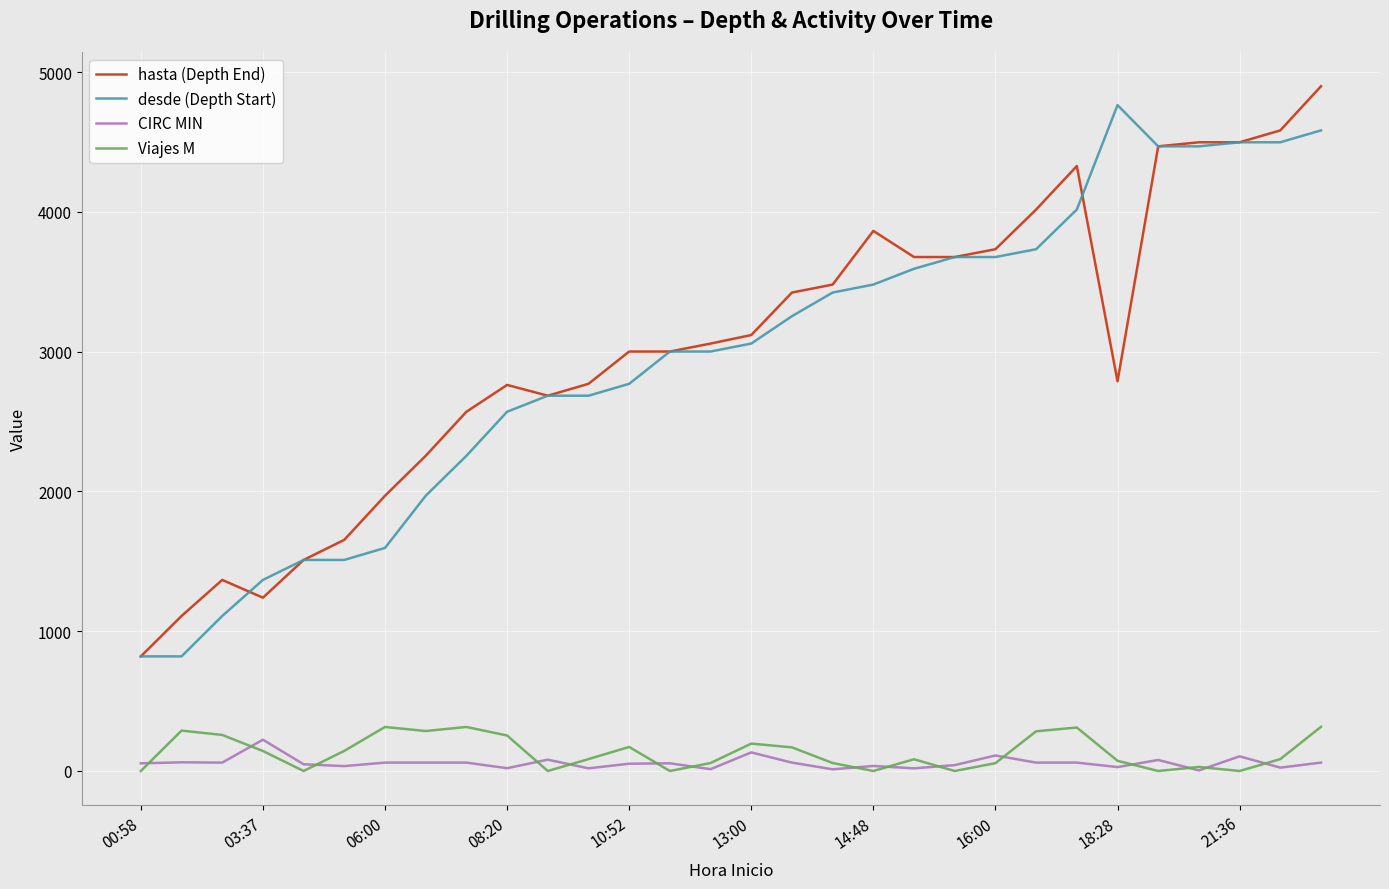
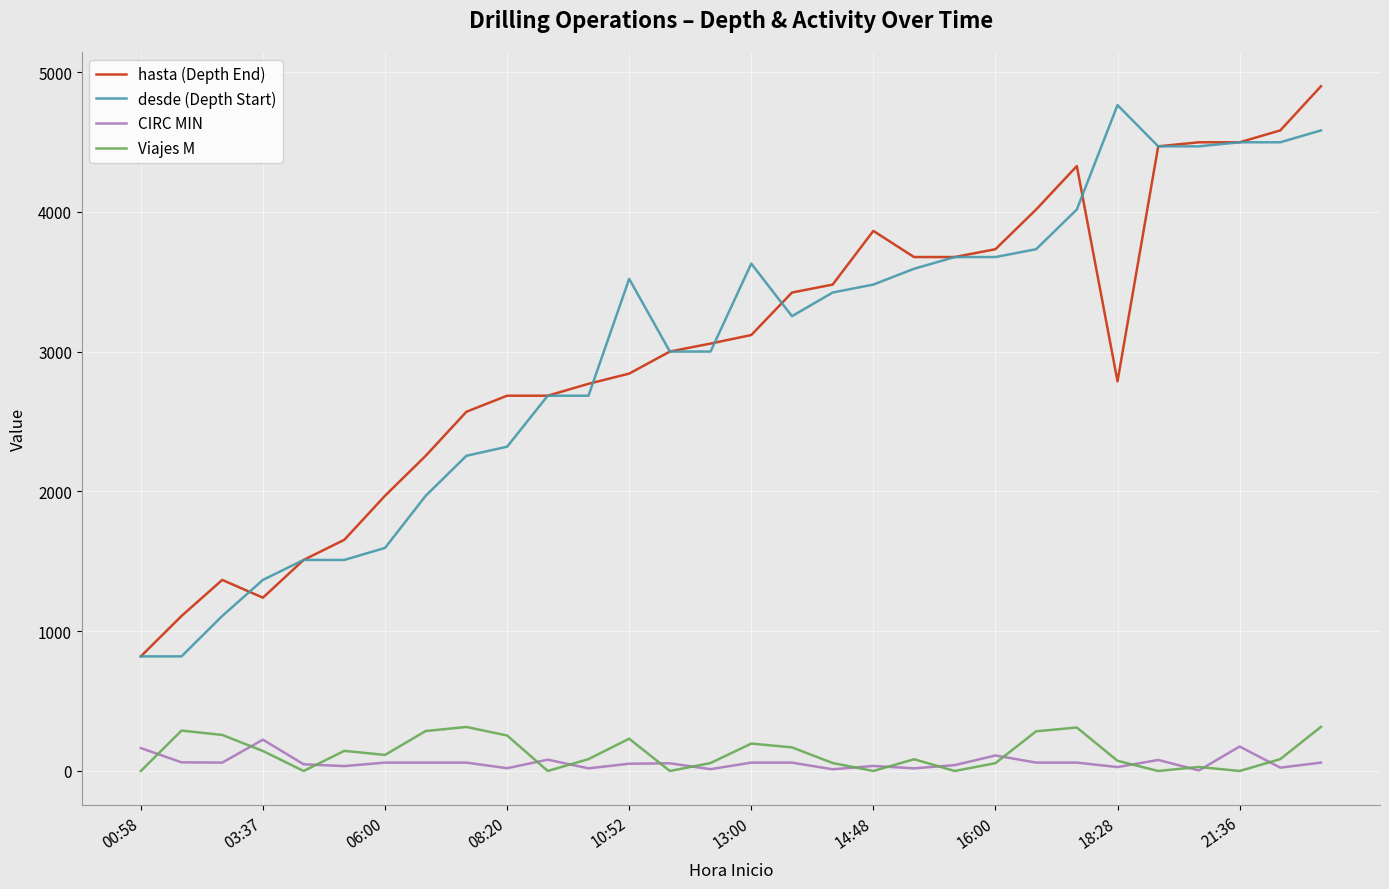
CIRC MIN, 00:58: 60 -> 160
Viajes M, 06:00: 320 -> 120
hasta (Depth End), 08:20: 2760 -> 2690
desde (Depth Start), 08:20: 2570 -> 2320
hasta (Depth End), 10:52: 3000 -> 2840
desde (Depth Start), 10:52: 2770 -> 3520
Viajes M, 10:52: 170 -> 230
desde (Depth Start), 13:00: 3060 -> 3630
CIRC MIN, 13:00: 130 -> 60
CIRC MIN, 21:36: 110 -> 180
